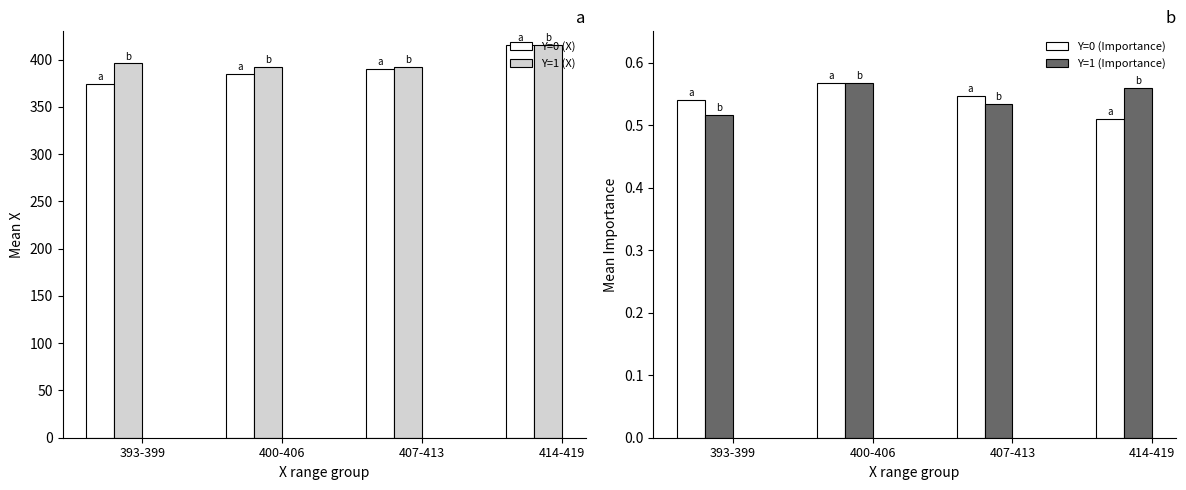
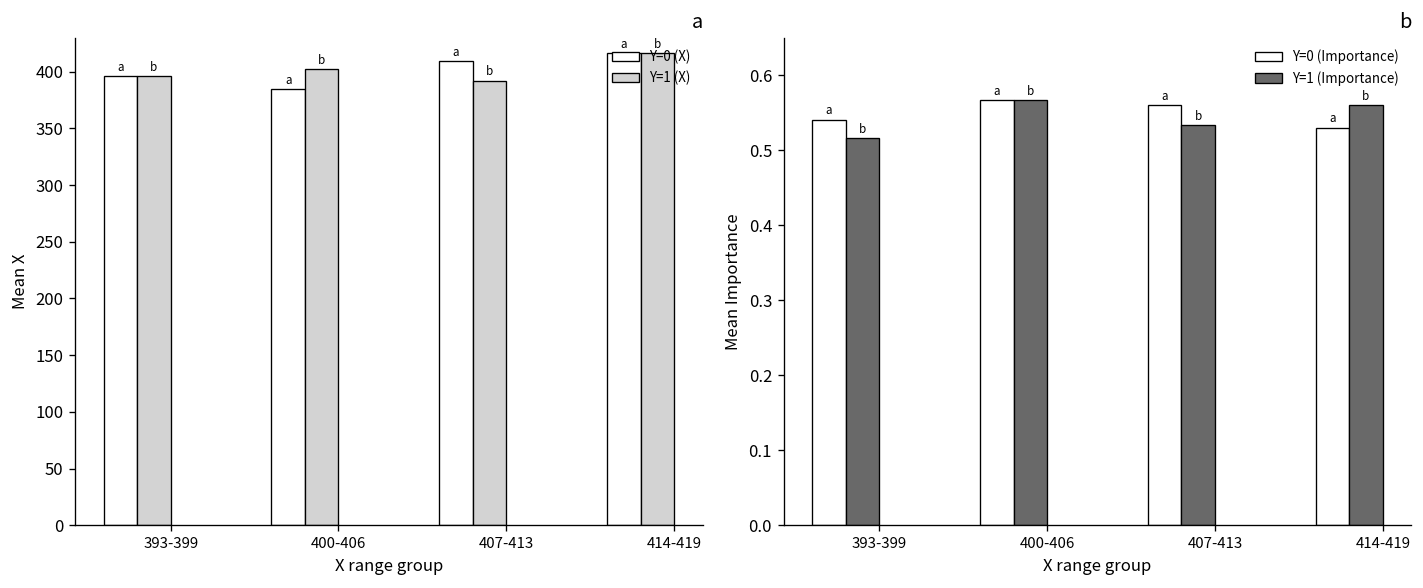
a, Y=0 (X), 393-399: 370 -> 400
a, Y=1 (X), 400-406: 390 -> 400
a, Y=0 (X), 407-413: 390 -> 410
b, Y=0 (Importance), 407-413: 0.55 -> 0.56
b, Y=0 (Importance), 414-419: 0.51 -> 0.53
